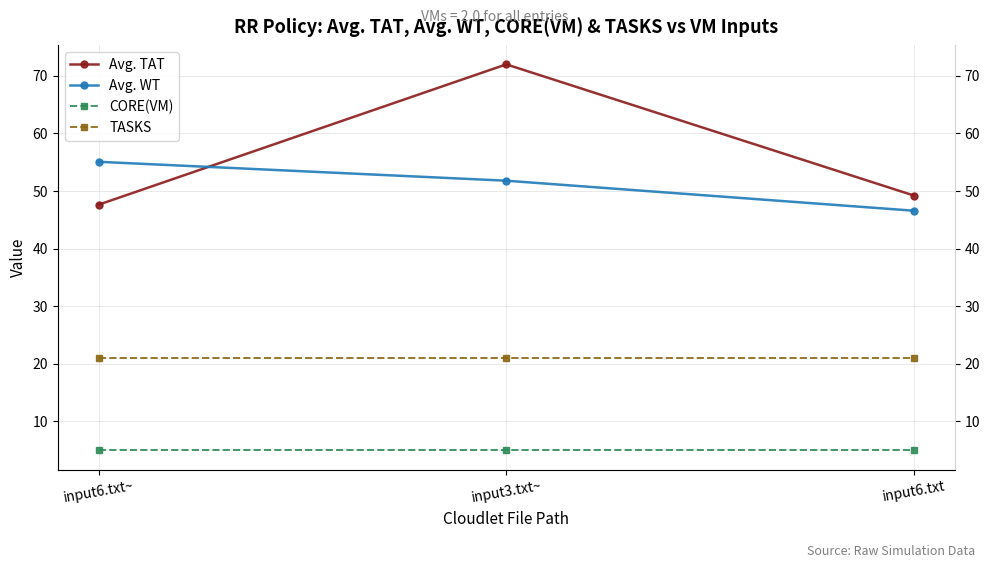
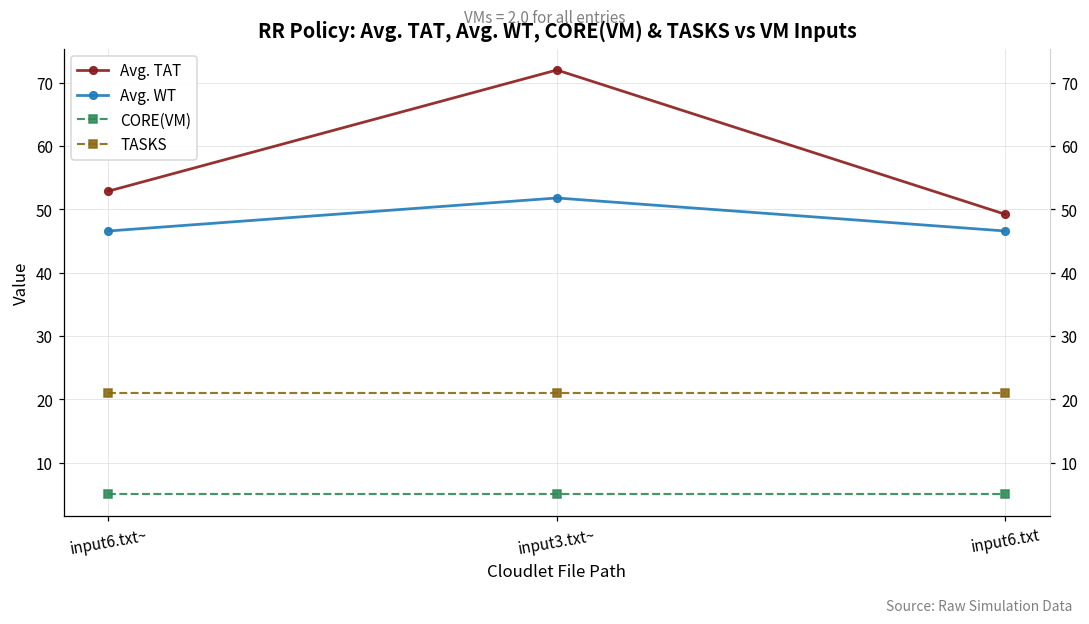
Avg. TAT, input6.txt~: 48 -> 53
Avg. WT, input6.txt~: 55 -> 47
